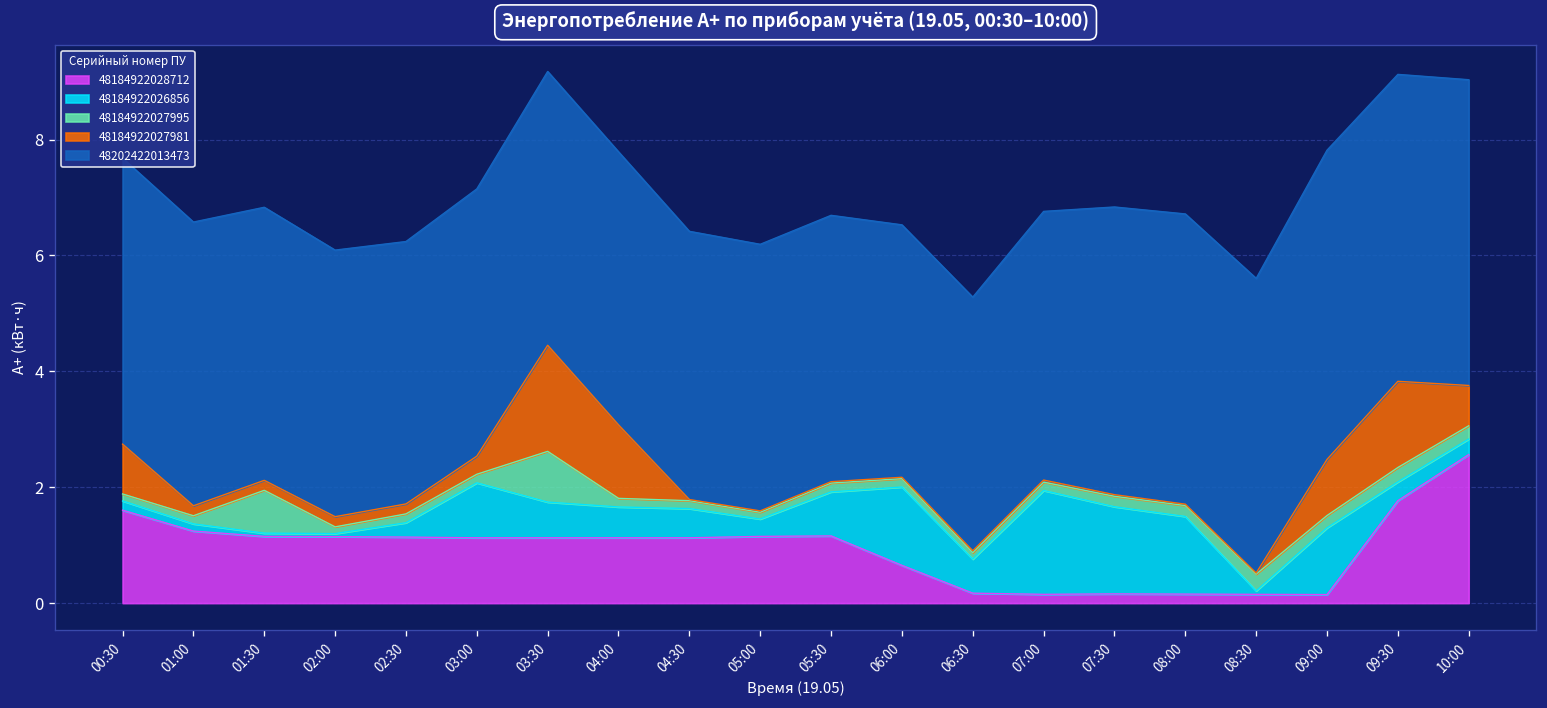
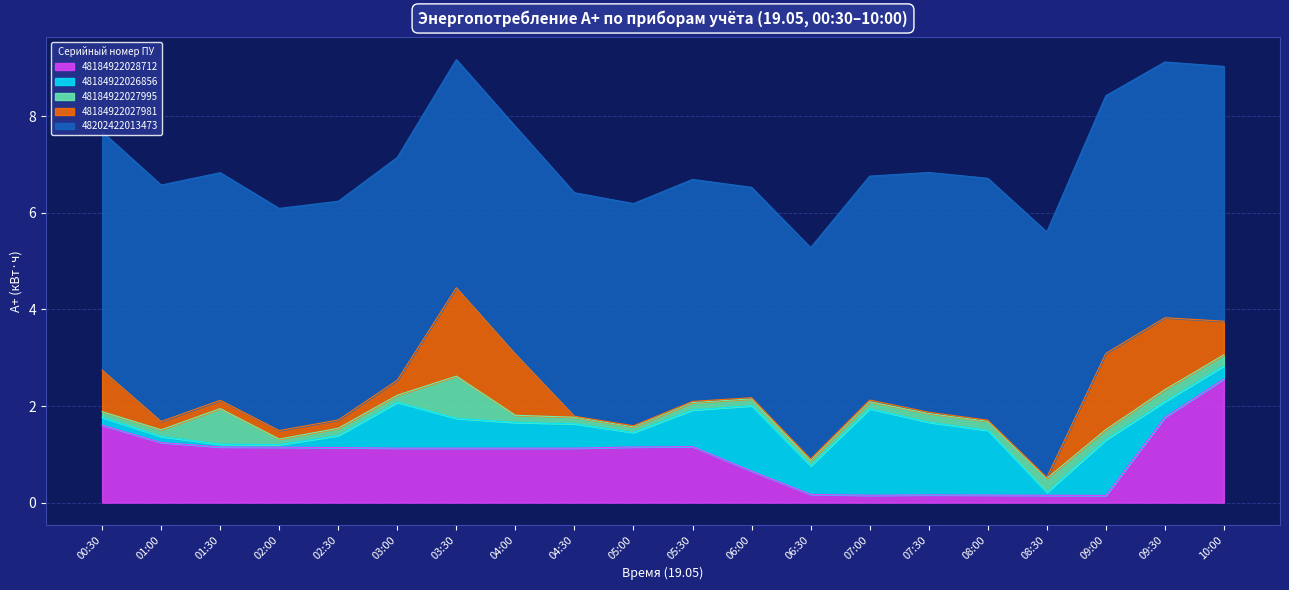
48184922027981, 09:00: 1.0 -> 1.6
